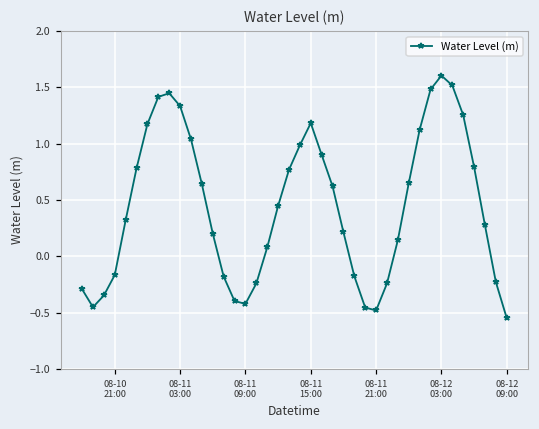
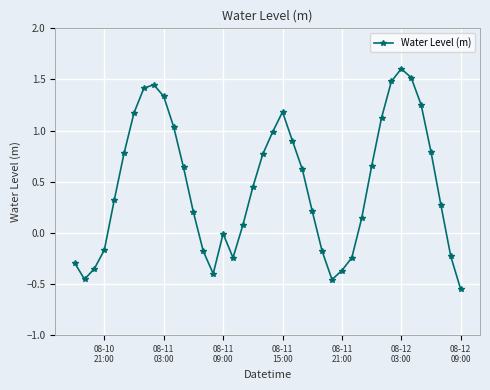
08-11 09:00: -0.42 -> -0.01
08-11 21:00: -0.48 -> -0.37
